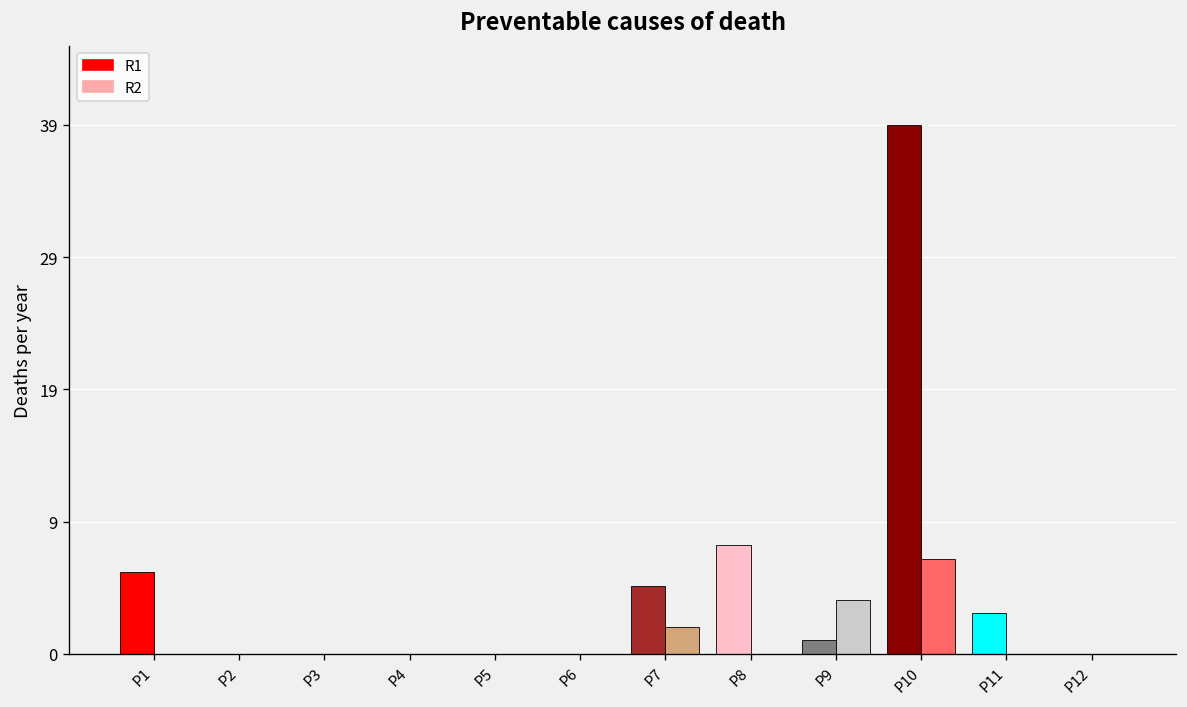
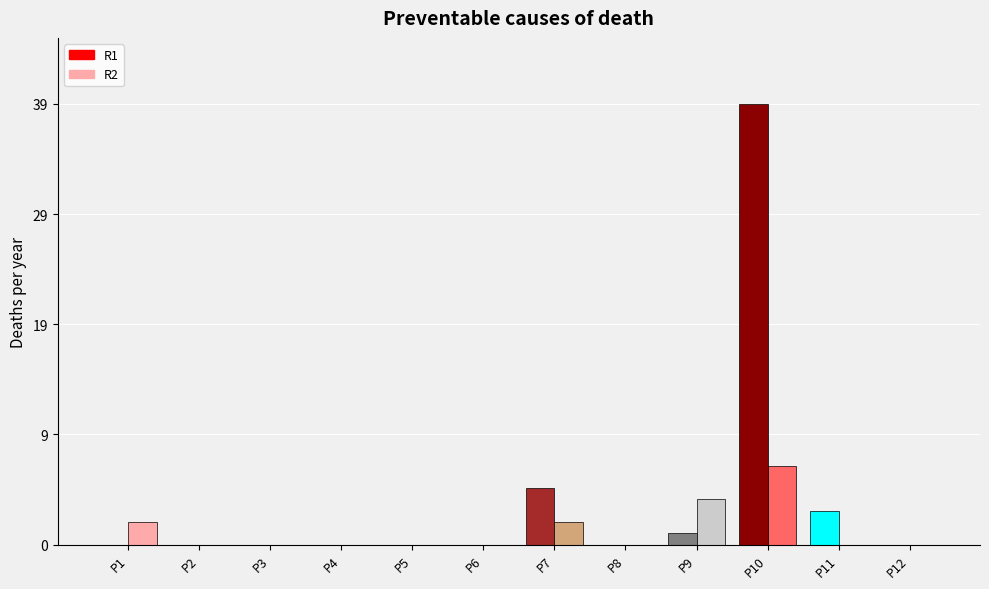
R1, P1: 6 -> 0
R2, P1: 0 -> 2
R1, P8: 8 -> 0
